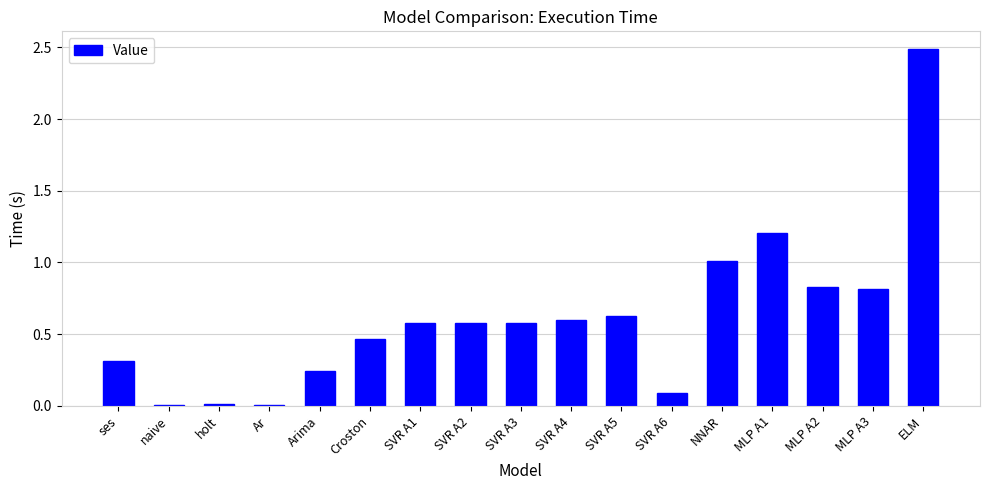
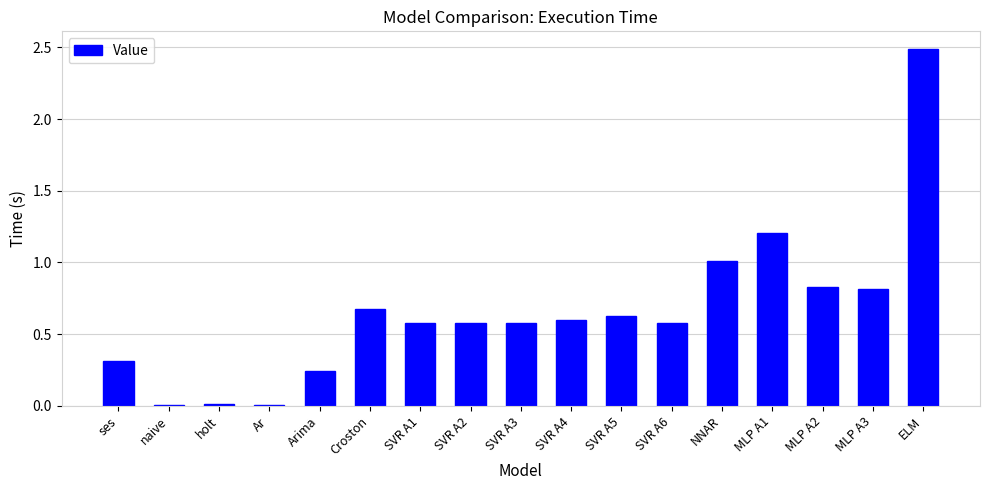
Croston: 0.46 -> 0.68
SVR A6: 0.09 -> 0.58
